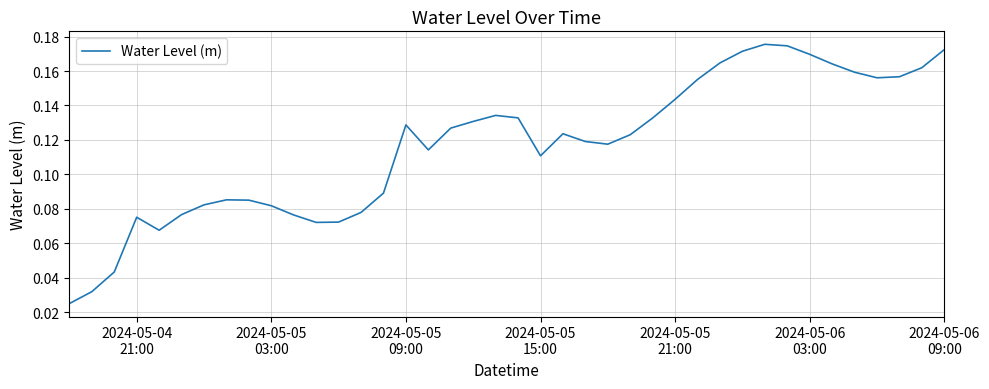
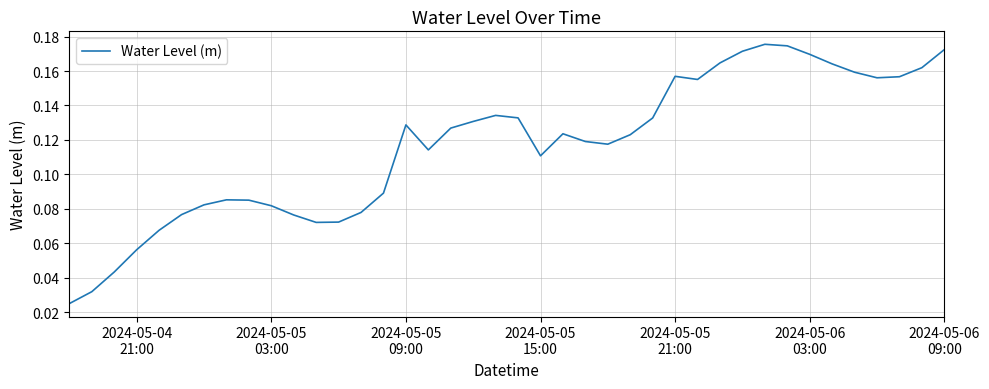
2024-05-04 21:00: 0.075 -> 0.056
2024-05-05 21:00: 0.144 -> 0.157
